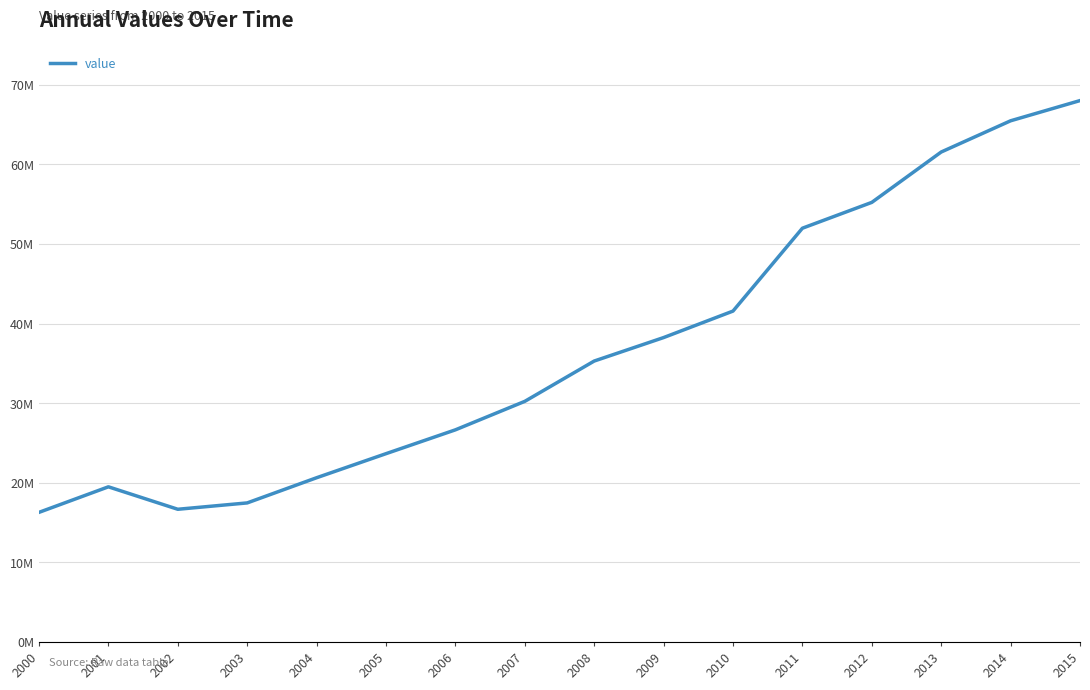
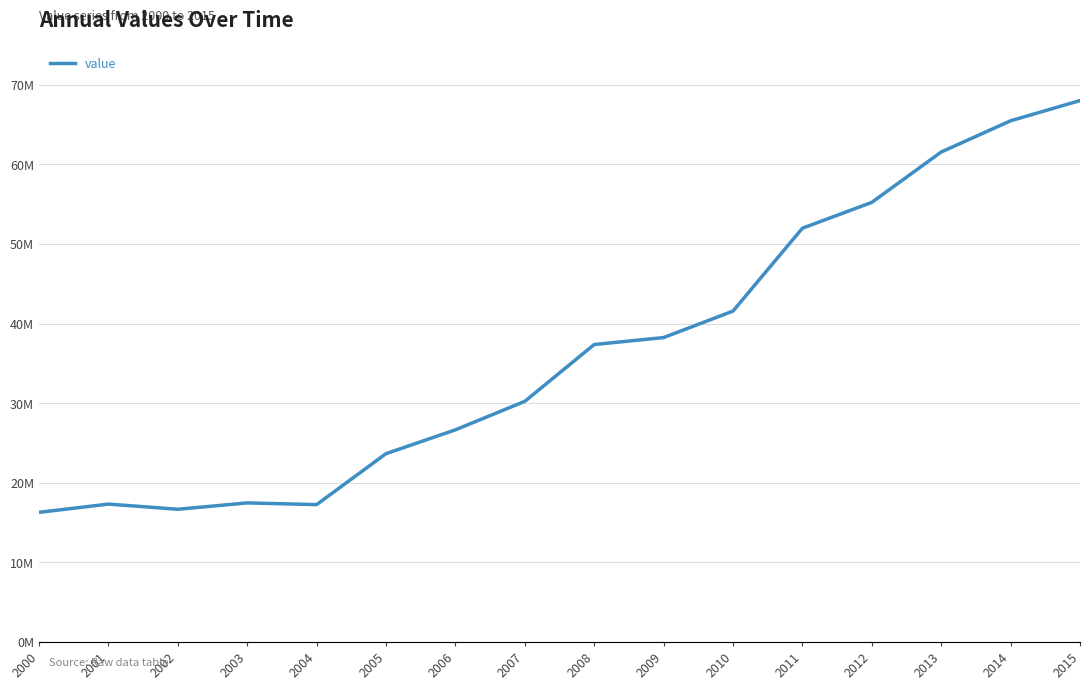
2001: 19000000 -> 17000000
2004: 21000000 -> 17000000
2008: 35000000 -> 37000000
